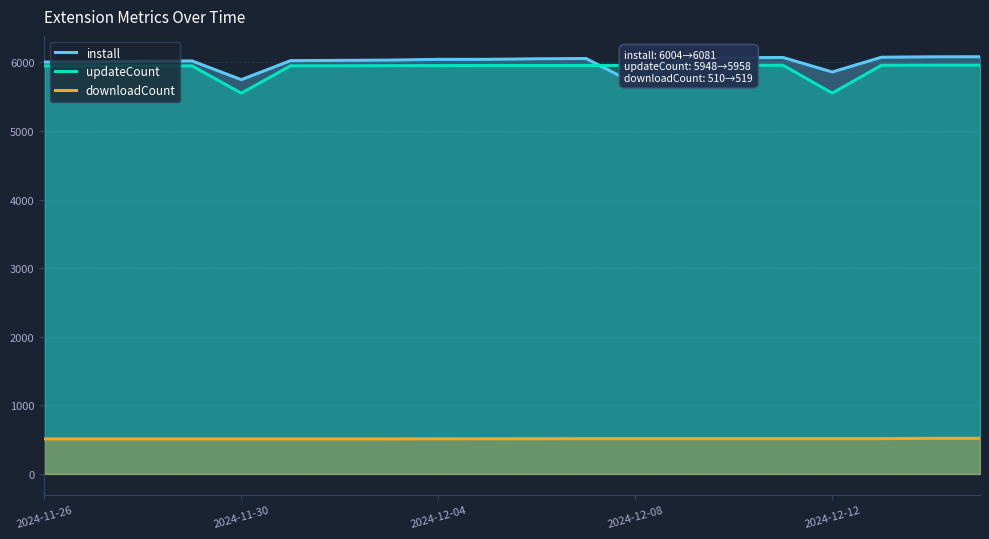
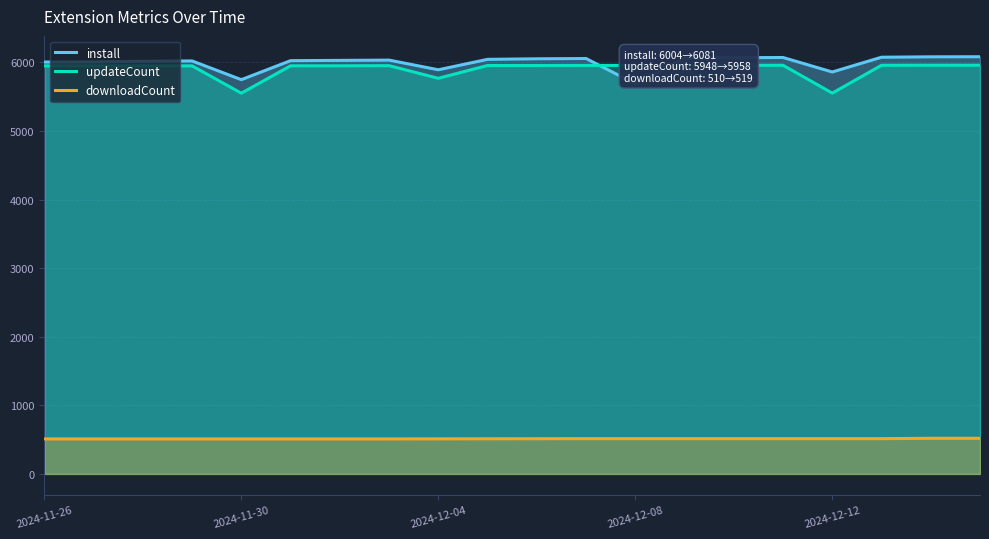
install, 2024-12-04: 6000 -> 5900
updateCount, 2024-12-04: 6000 -> 5800
